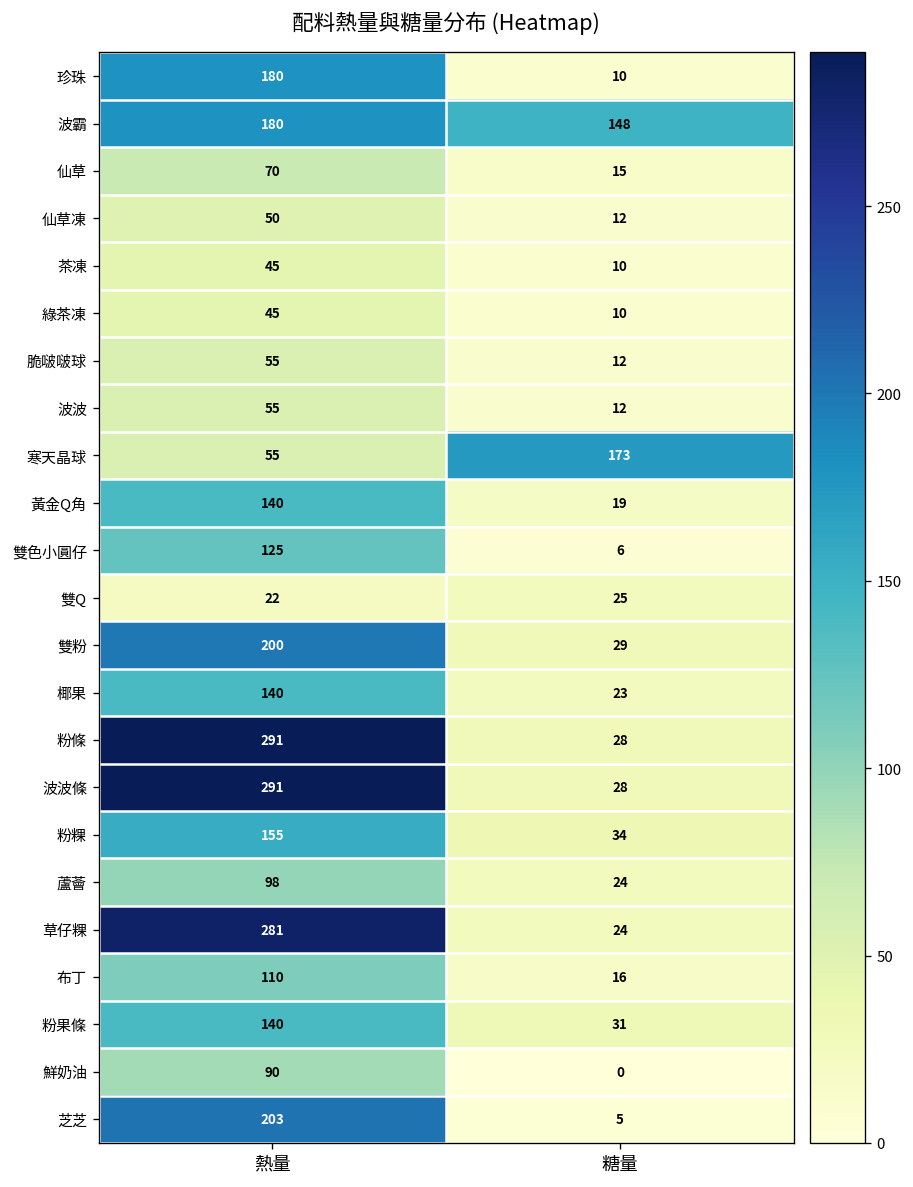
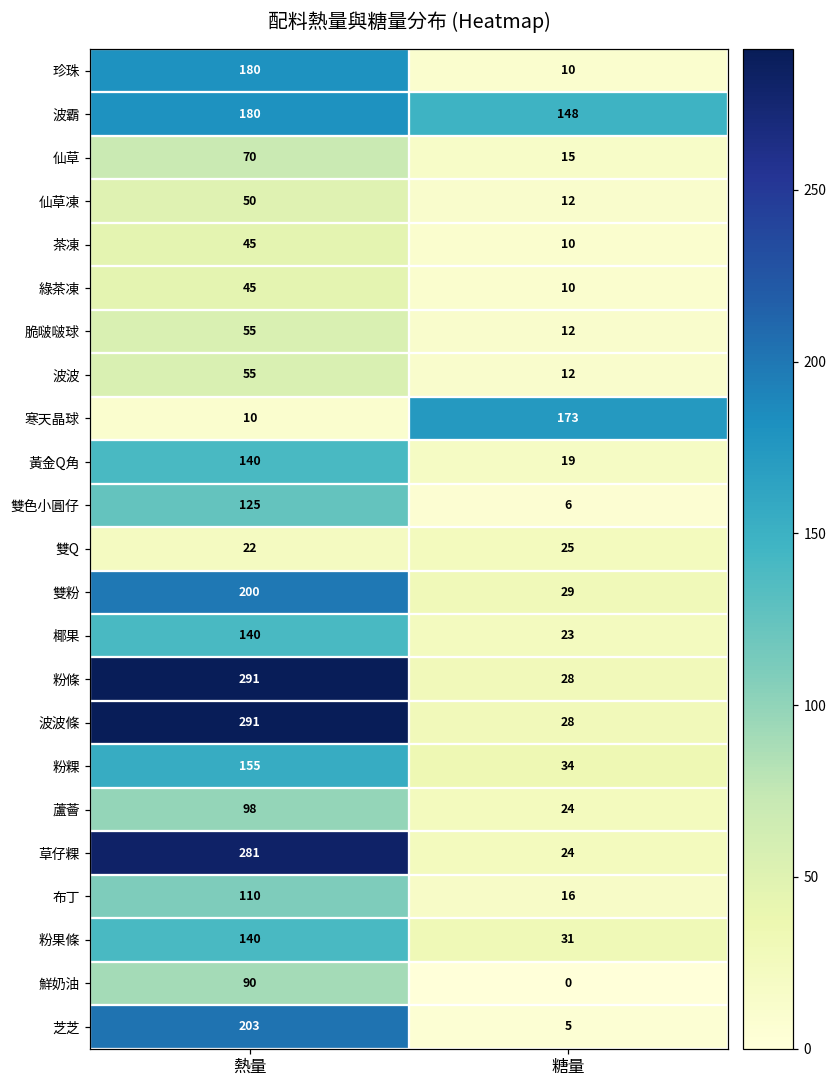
寒天晶球, 熱量: 55 -> 10
